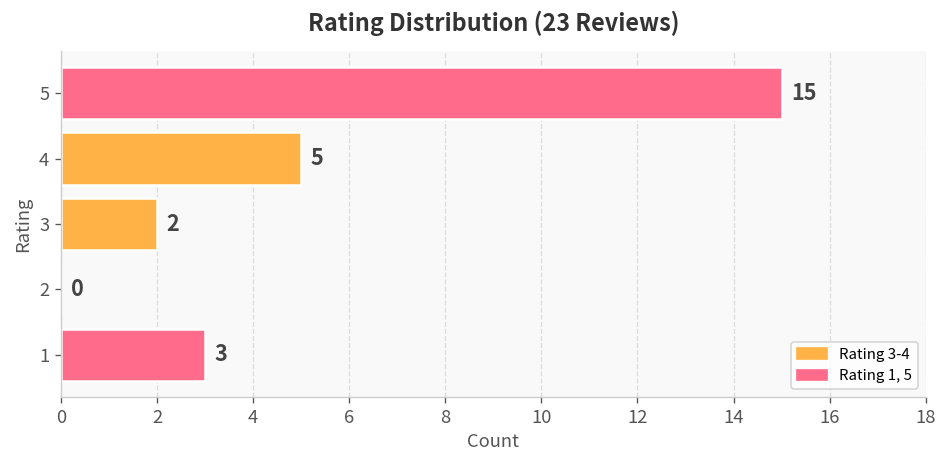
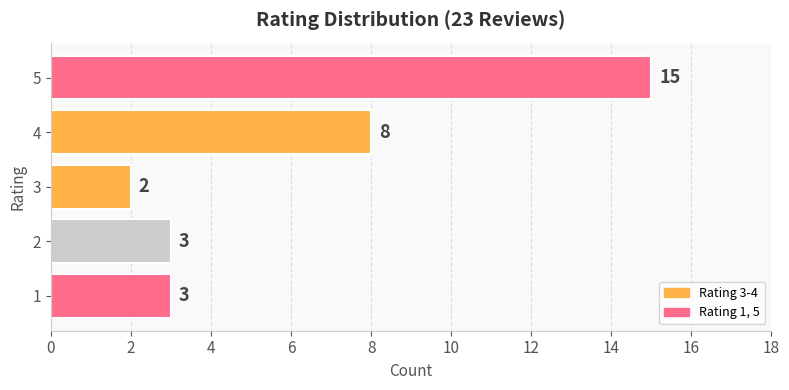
4: 5 -> 8
2: 0 -> 3
